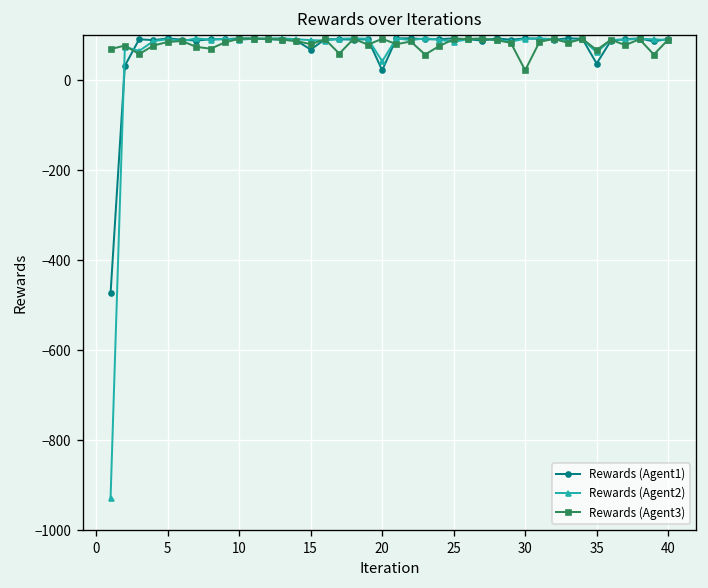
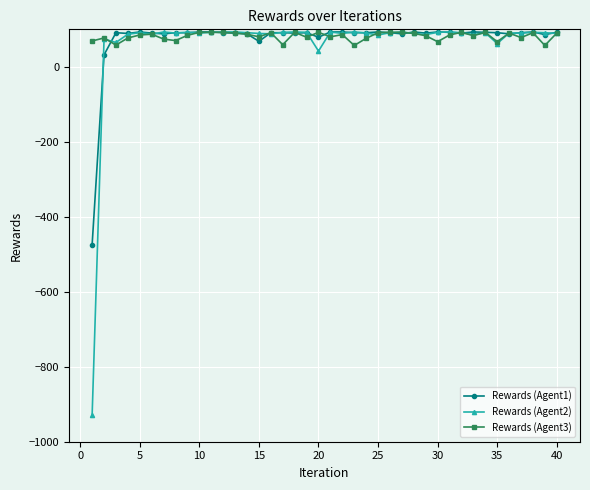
Rewards (Agent1), 20: 20 -> 80
Rewards (Agent3), 30: 20 -> 70
Rewards (Agent1), 35: 40 -> 90
